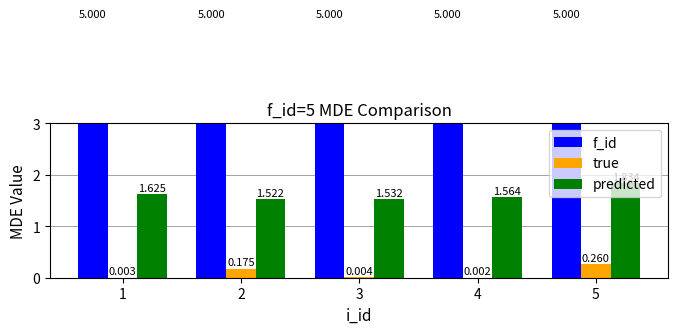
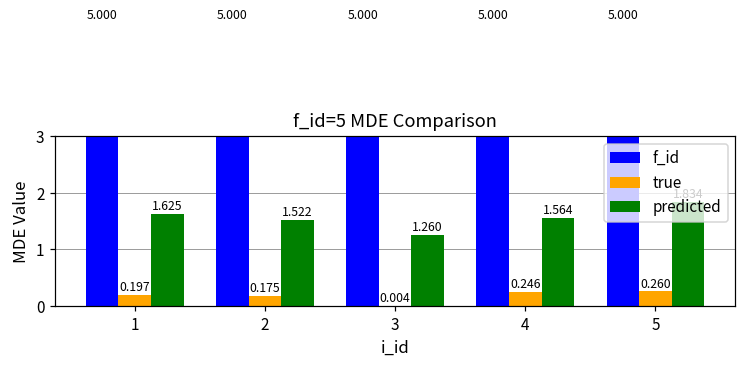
true, 1: 0.003 -> 0.197
predicted, 3: 1.532 -> 1.260
true, 4: 0.002 -> 0.246
